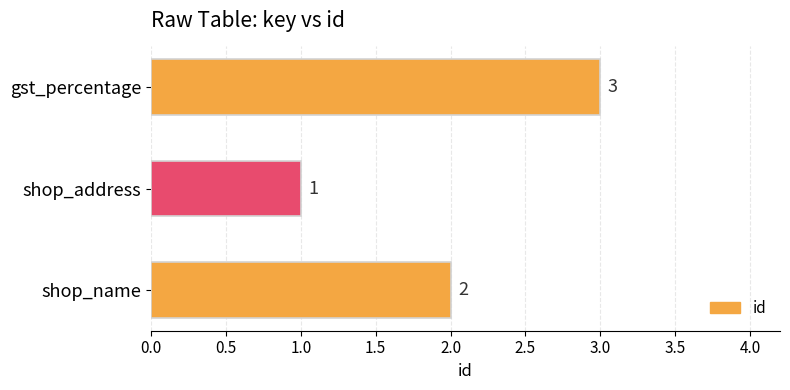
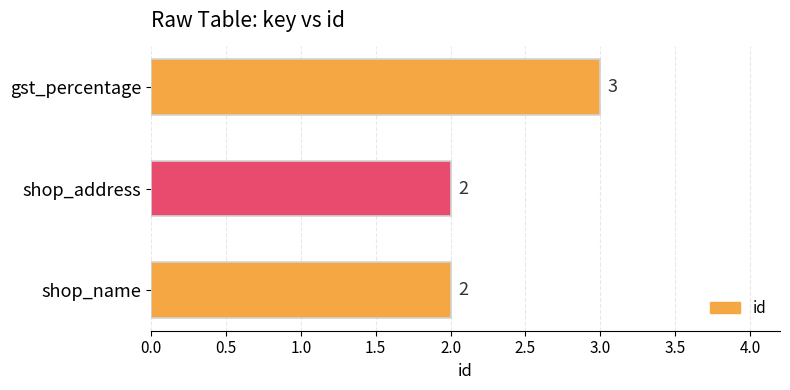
shop_address: 1 -> 2
